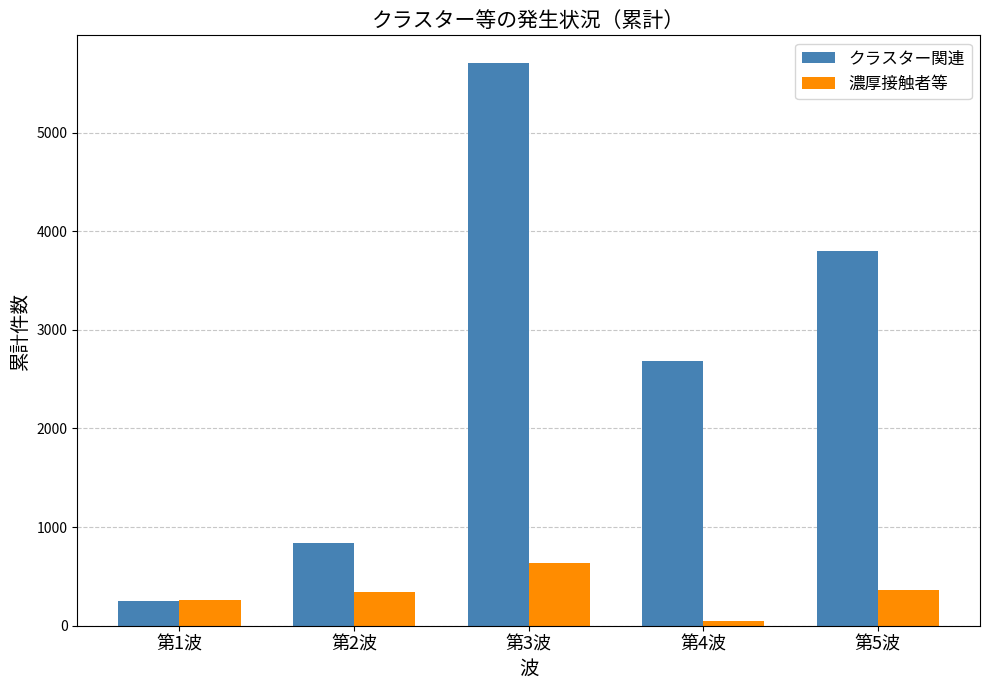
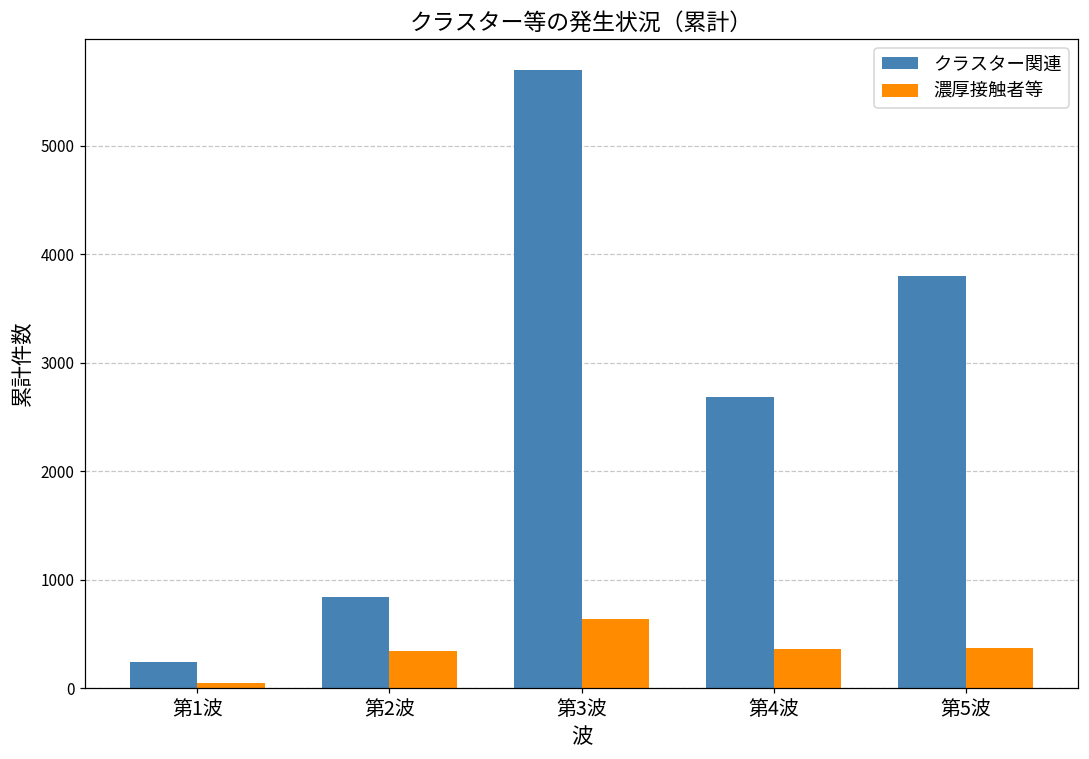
濃厚接触者等, 第1波: 300 -> 0
濃厚接触者等, 第4波: 0 -> 400
